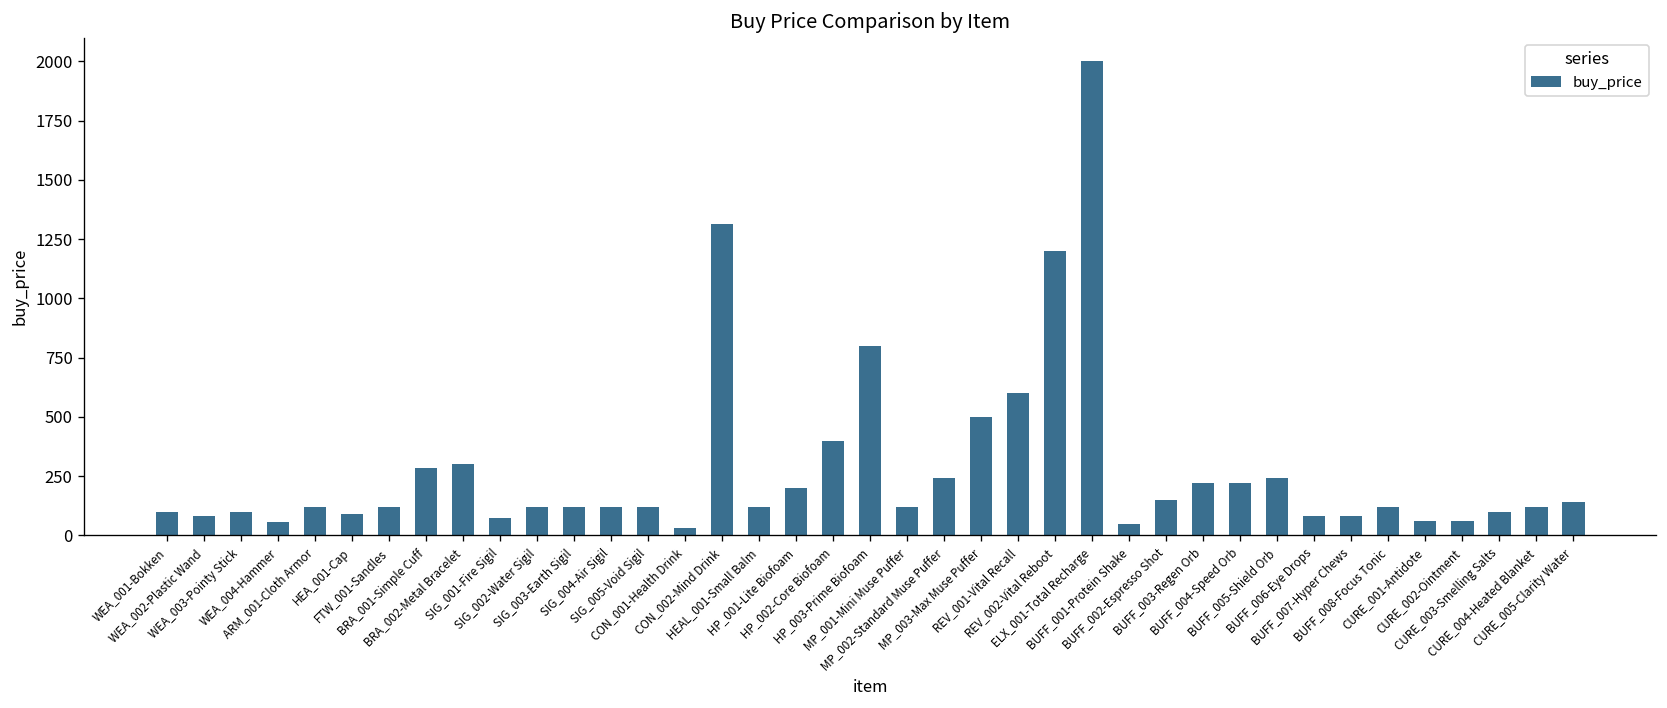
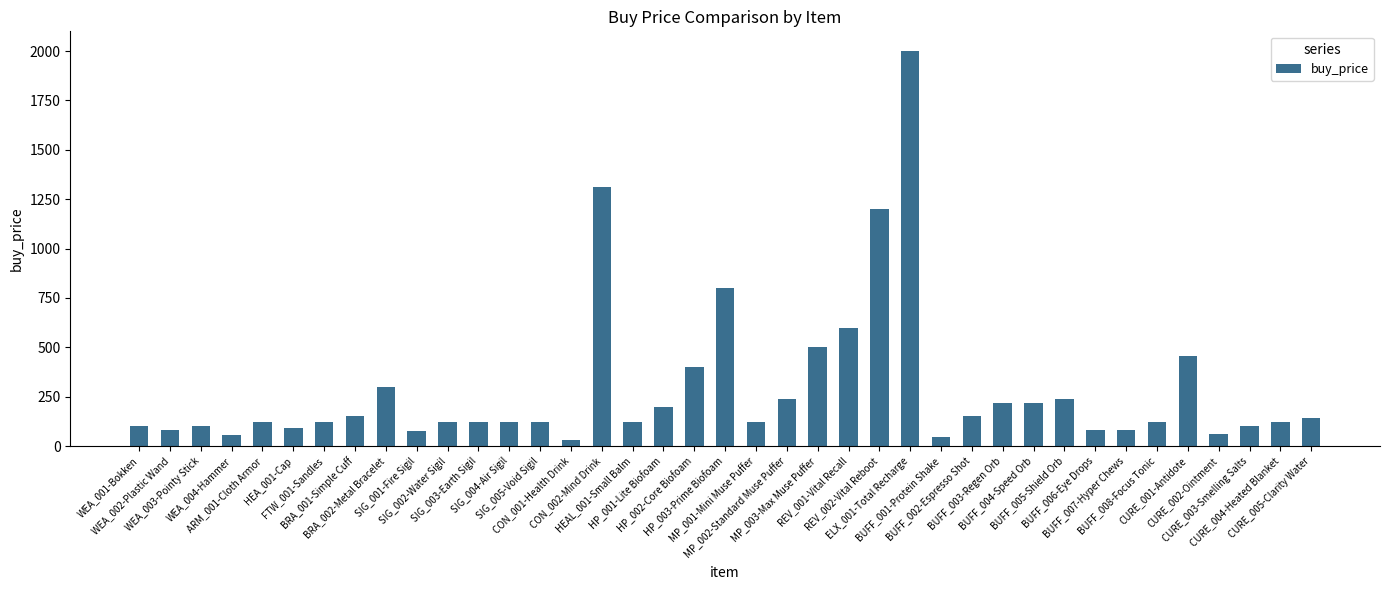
BRA_001-Simple Cuff: 290 -> 150
CURE_001-Antidote: 60 -> 450
